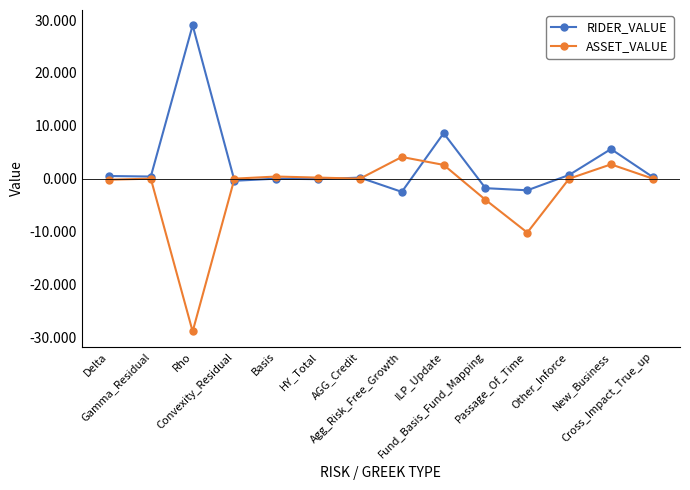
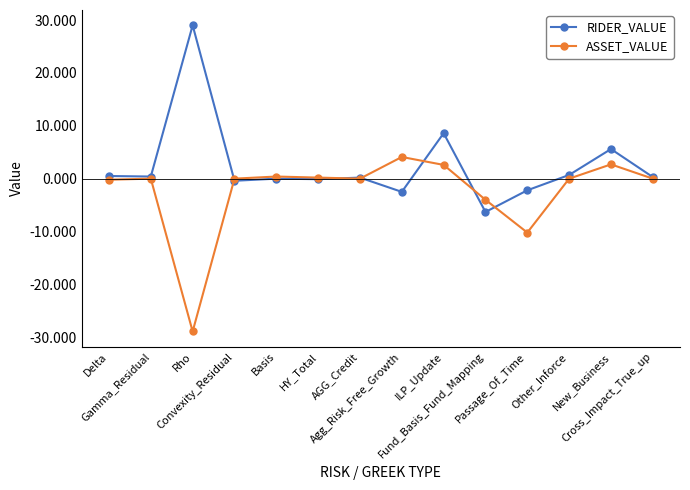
RIDER_VALUE, Fund_Basis_Fund_Mapping: -2 -> -6
